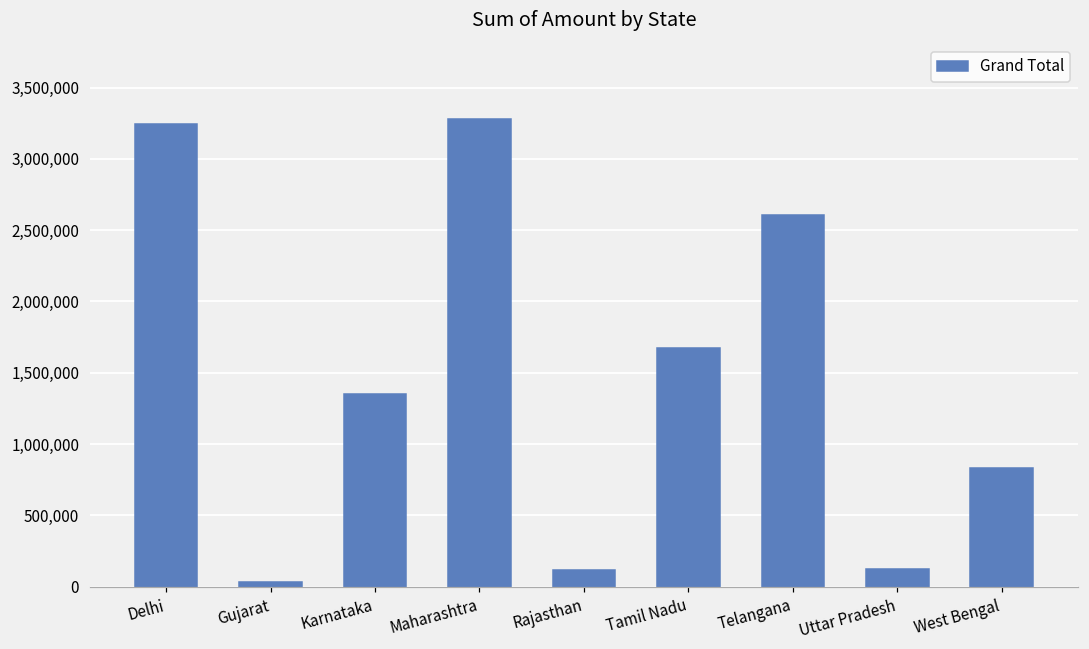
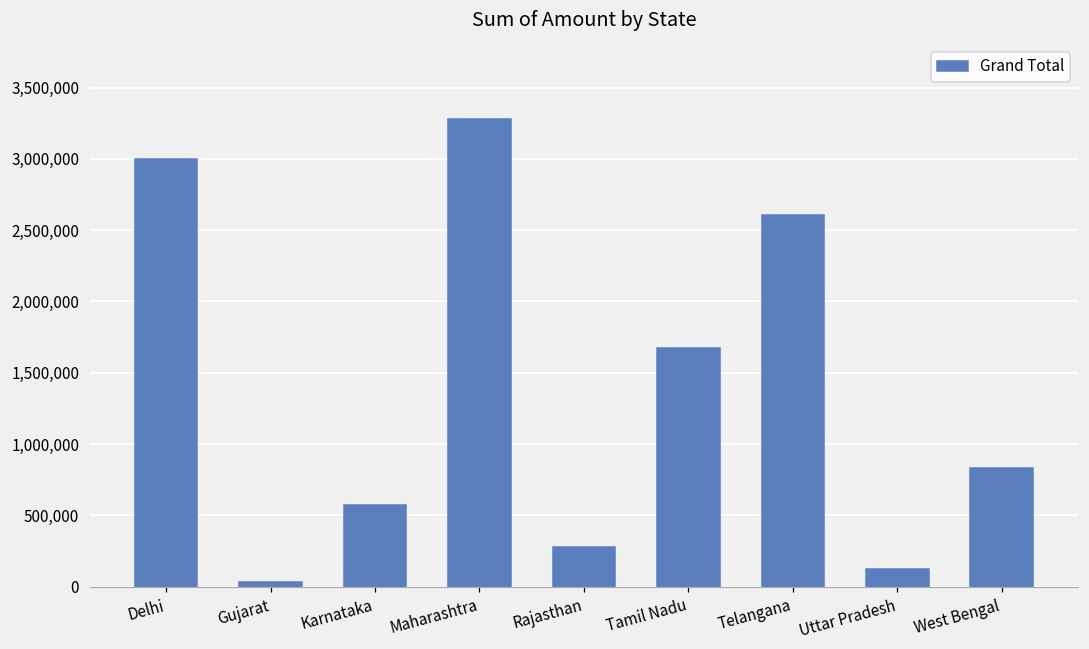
Delhi: 3,240,000 -> 3,000,000
Karnataka: 1,350,000 -> 570,000
Rajasthan: 120,000 -> 280,000
